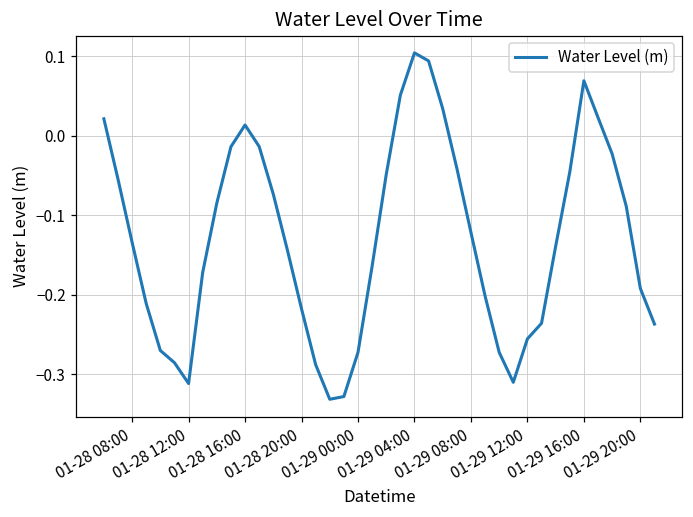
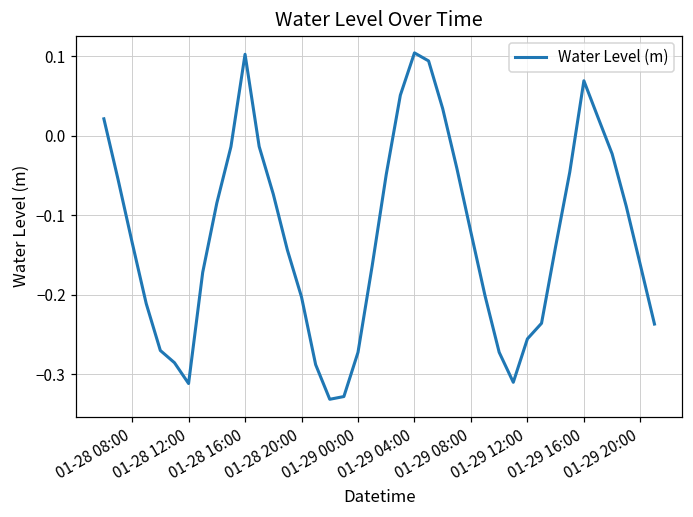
01-28 16:00: 0.01 -> 0.10
01-28 20:00: -0.22 -> -0.20
01-29 20:00: -0.19 -> -0.16
